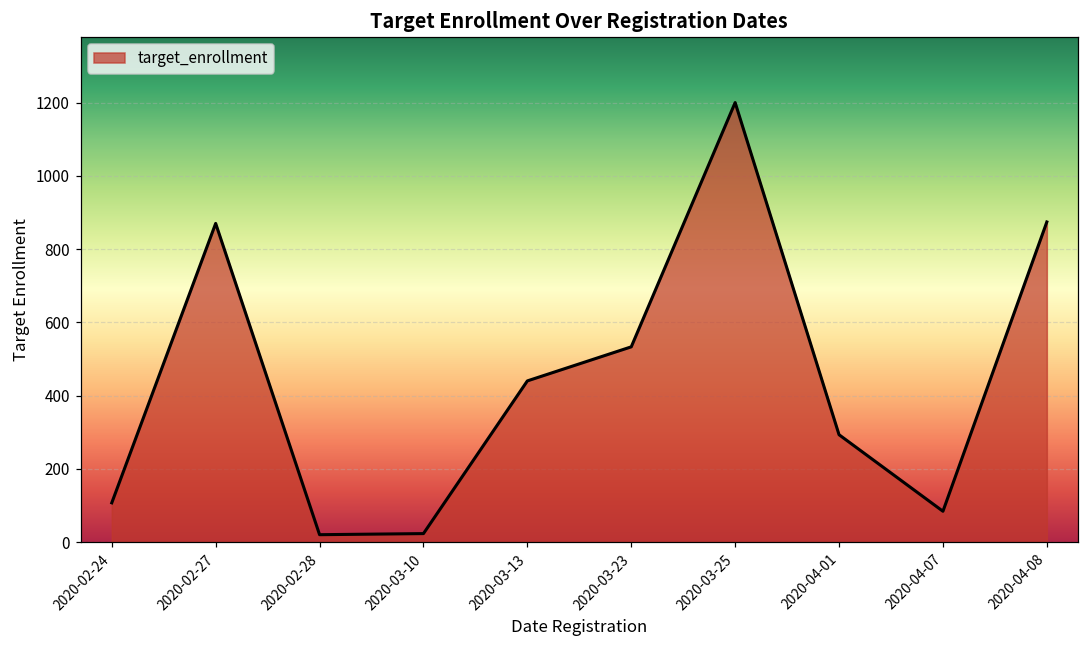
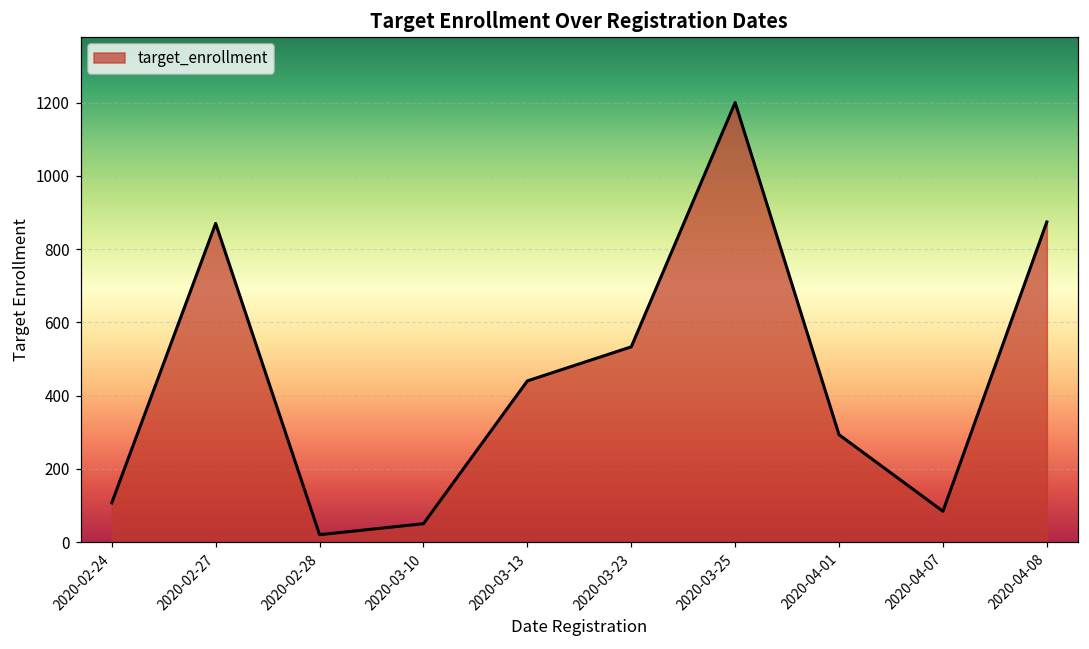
2020-03-10: 20 -> 50
